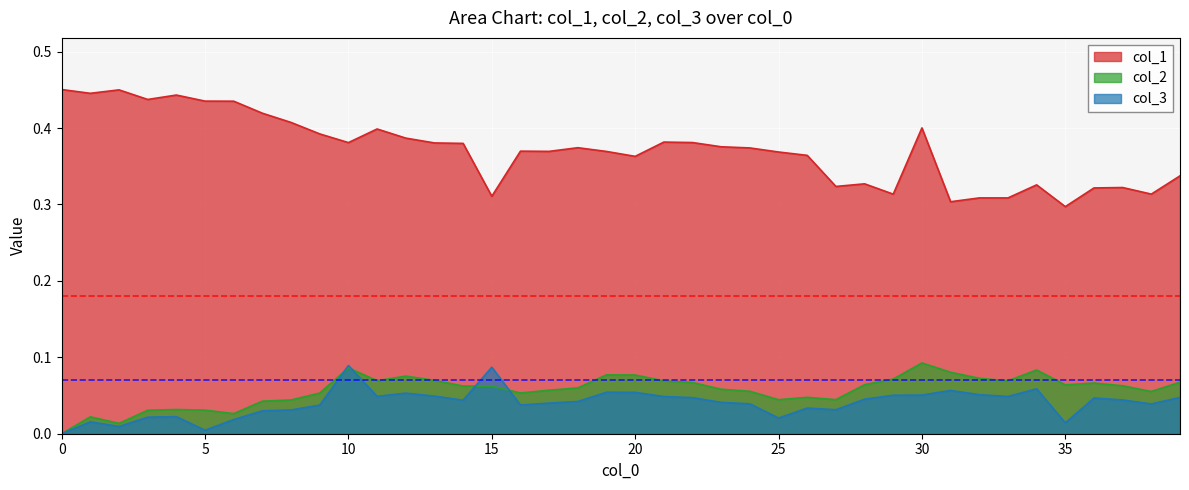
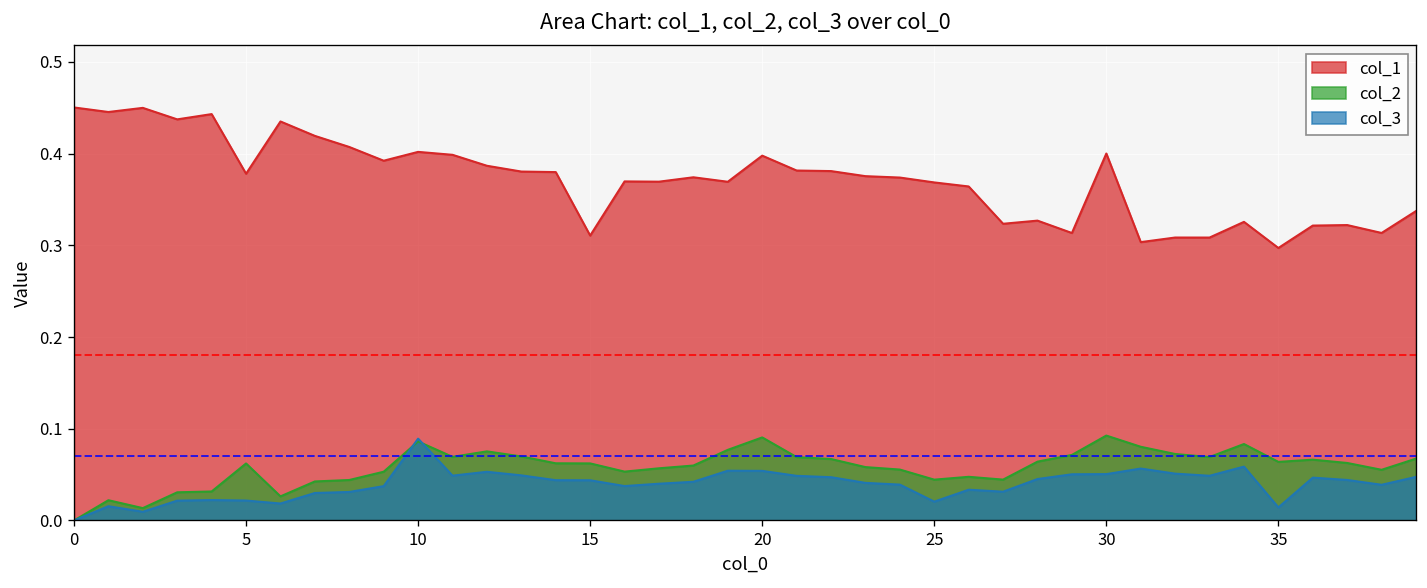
col_1, 5: 0.44 -> 0.38
col_2, 5: 0.03 -> 0.06
col_3, 5: 0.00 -> 0.02
col_1, 10: 0.38 -> 0.40
col_3, 15: 0.09 -> 0.04
col_1, 20: 0.36 -> 0.40
col_2, 20: 0.08 -> 0.09
